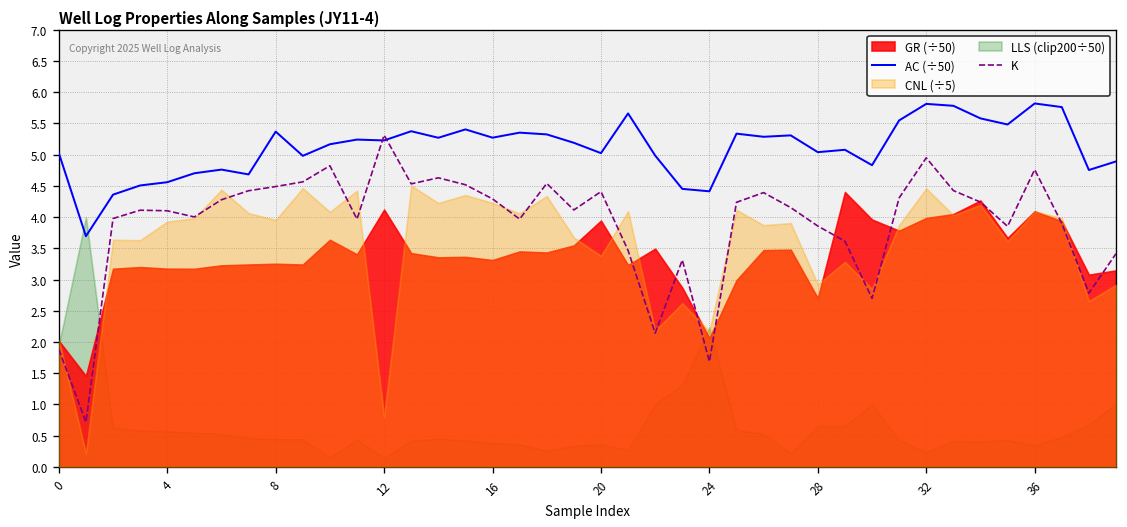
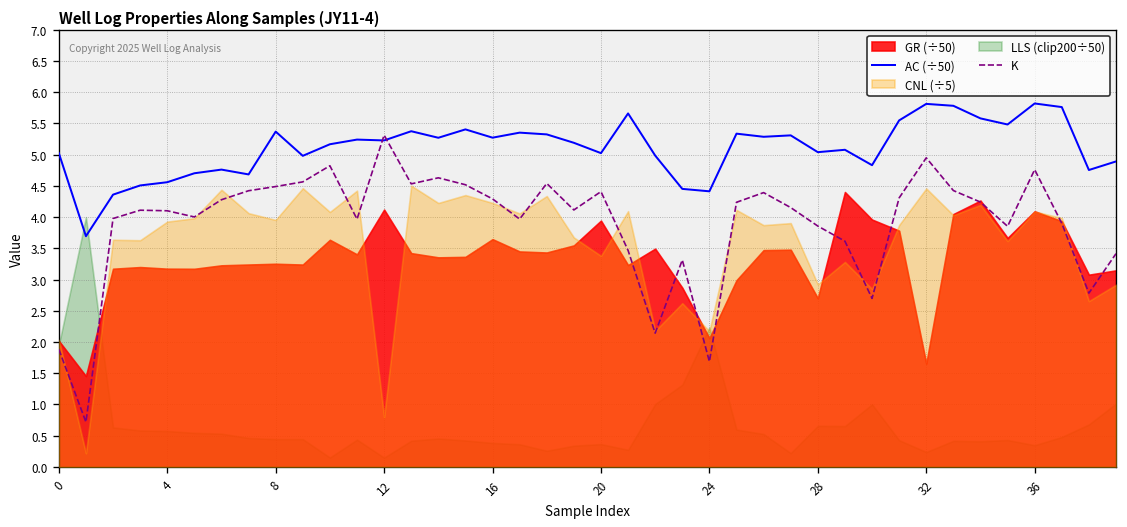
GR (÷50), 16: 3.3 -> 3.6
GR (÷50), 32: 4.0 -> 1.7
